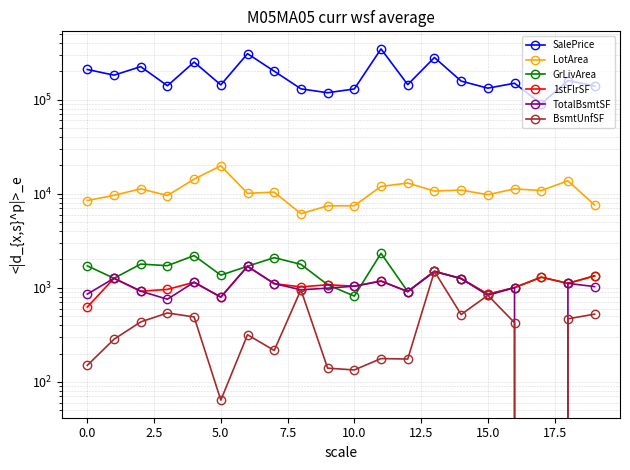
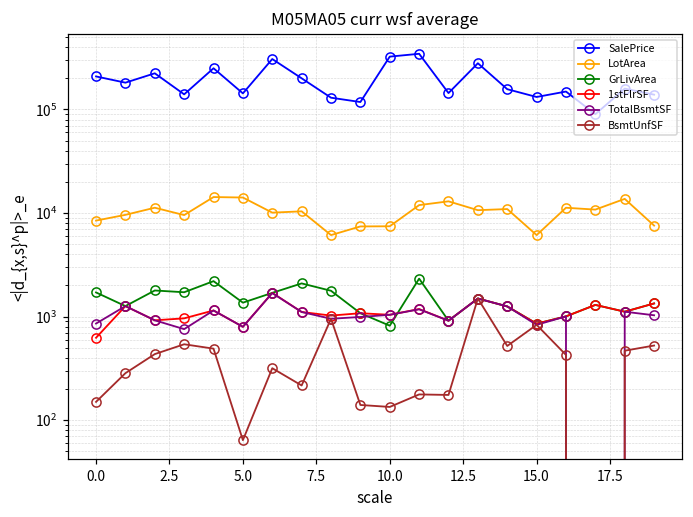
LotArea, 5.0: 20000 -> 14000
SalePrice, 10.0: 130000 -> 320000
LotArea, 15.0: 10000 -> 6000
